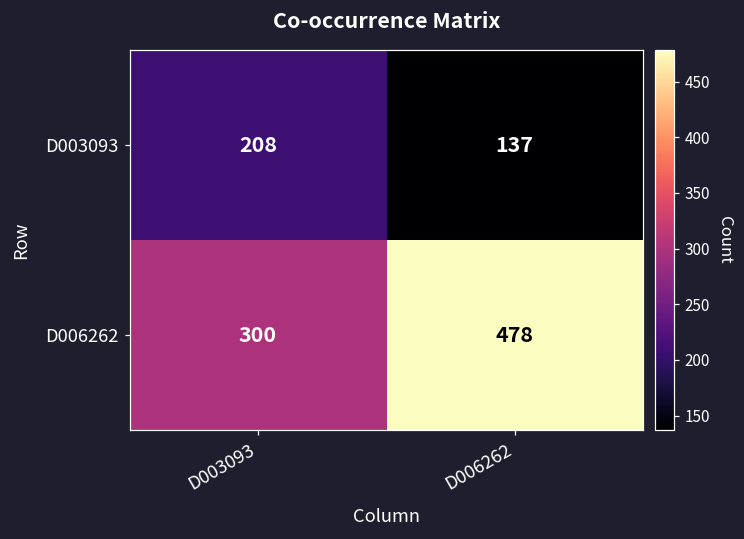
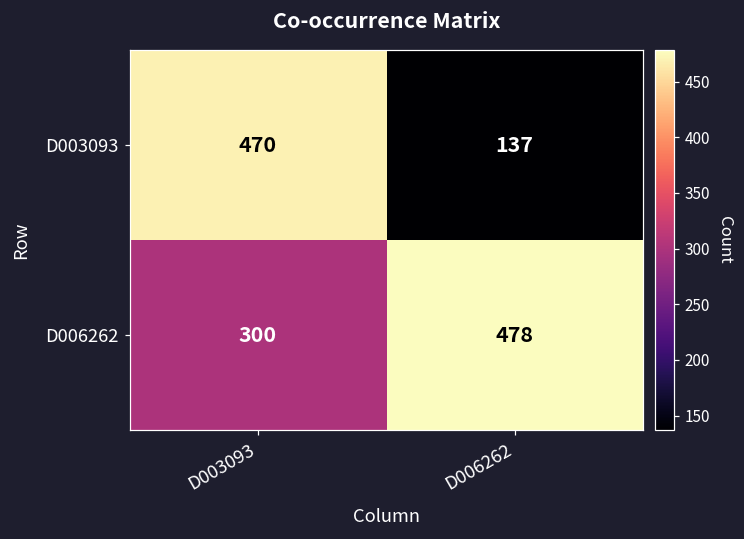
D003093, D003093: 208 -> 470
